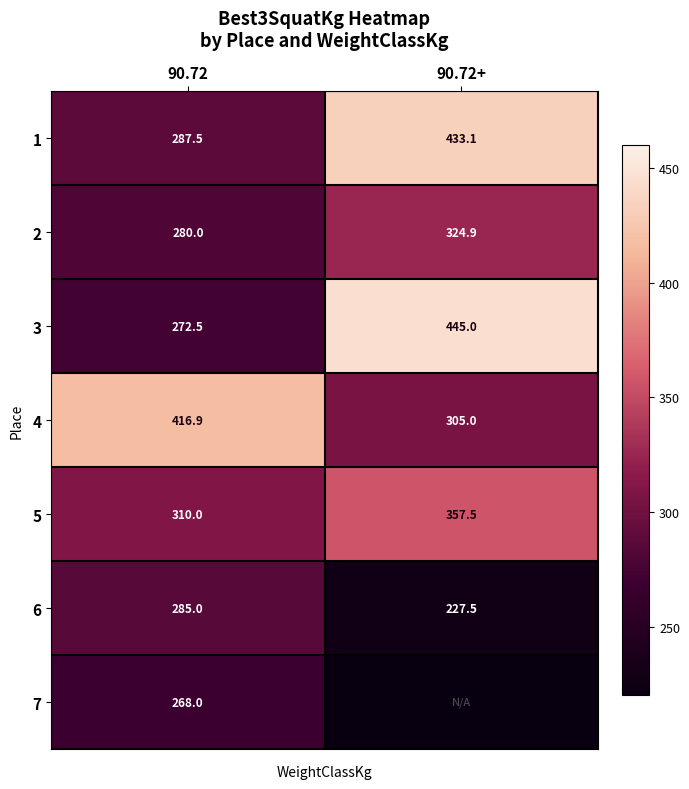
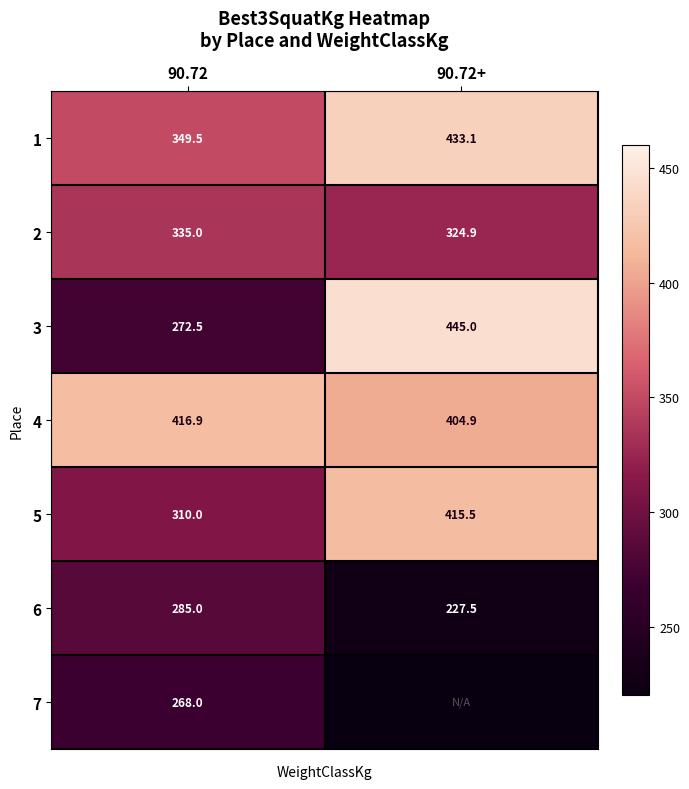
1, 90.72: 287.5 -> 349.5
2, 90.72: 280.0 -> 335.0
4, 90.72+: 305.0 -> 404.9
5, 90.72+: 357.5 -> 415.5
